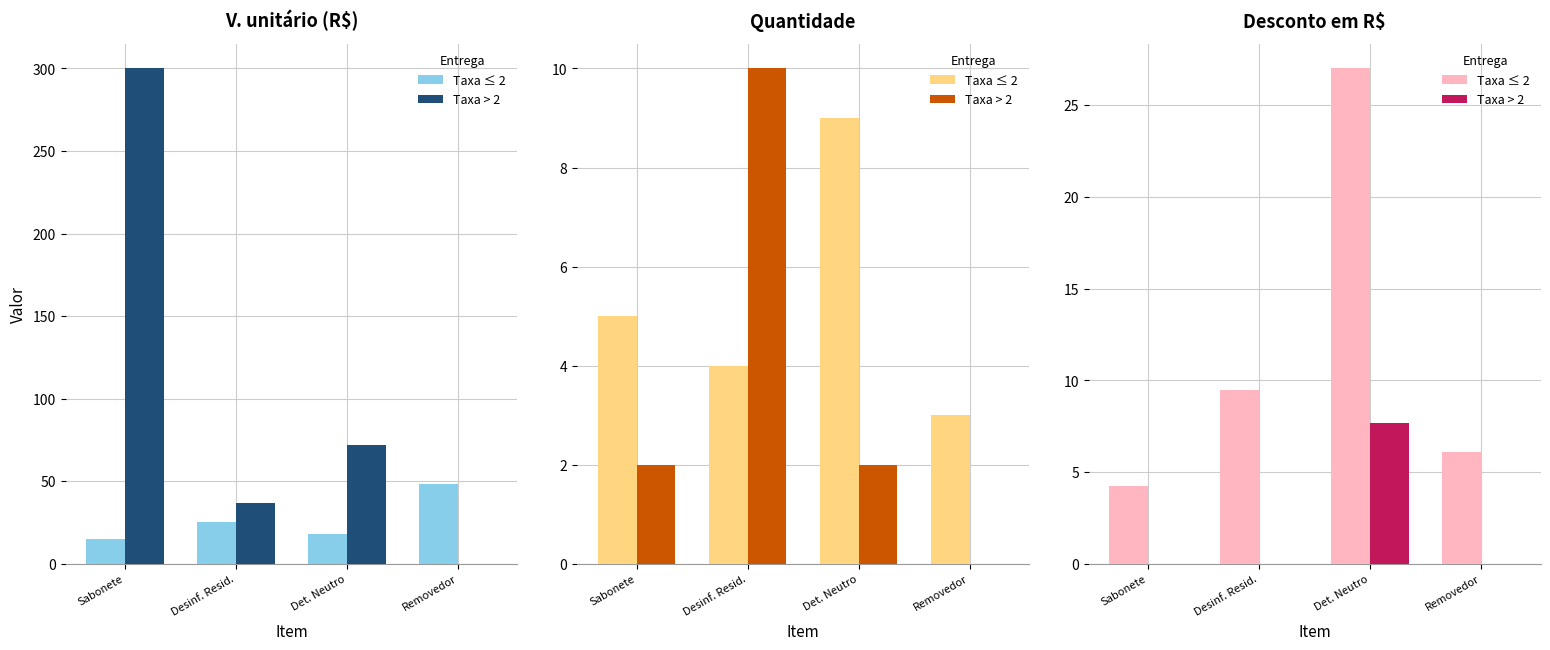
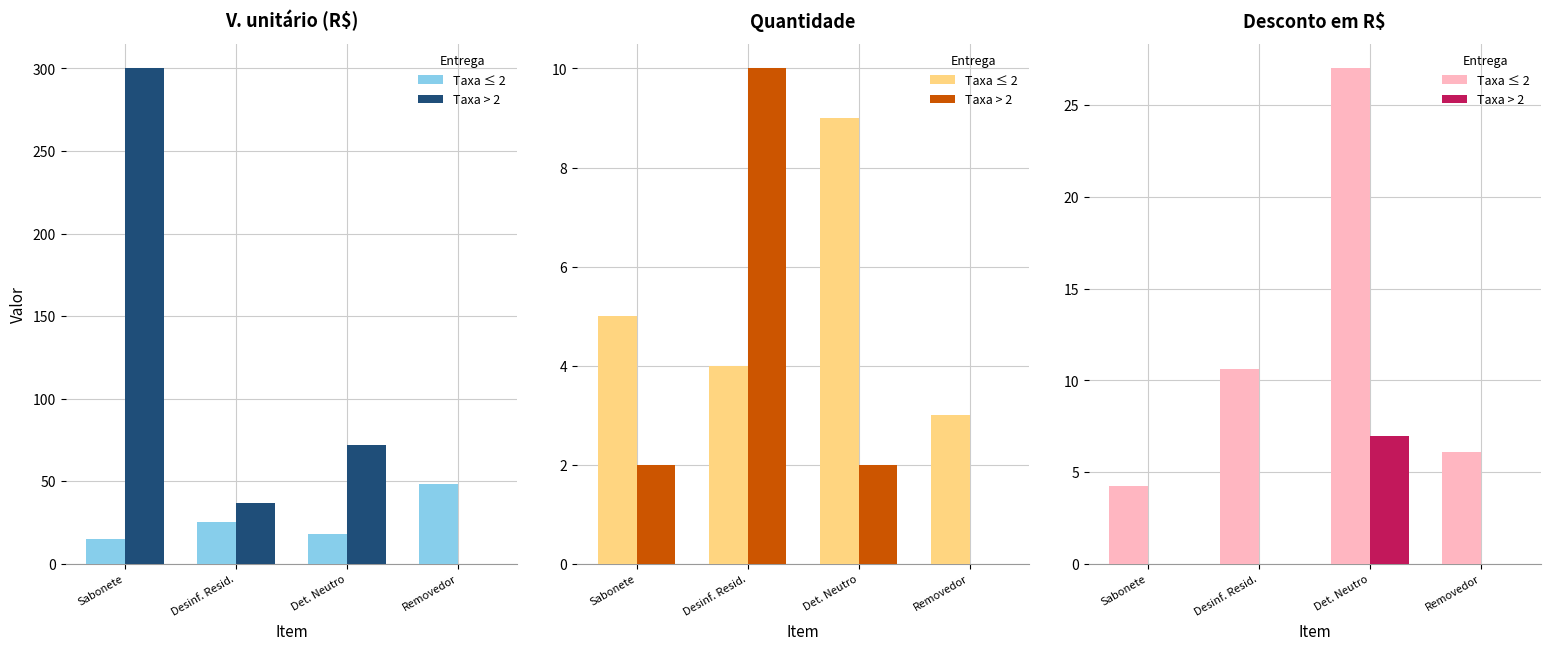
Desconto em R$, Taxa ≤ 2, Desinf. Resid.: 9.5 -> 10.6
Desconto em R$, Taxa > 2, Det. Neutro: 7.7 -> 7.0
